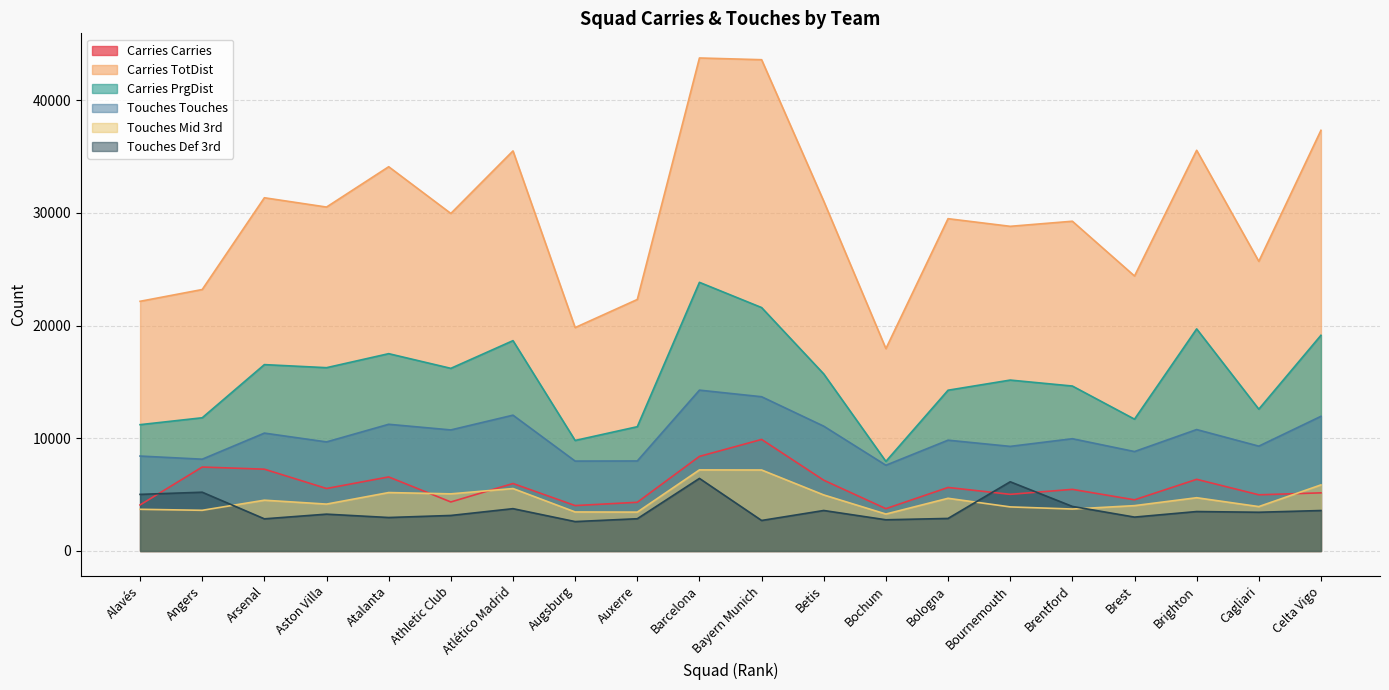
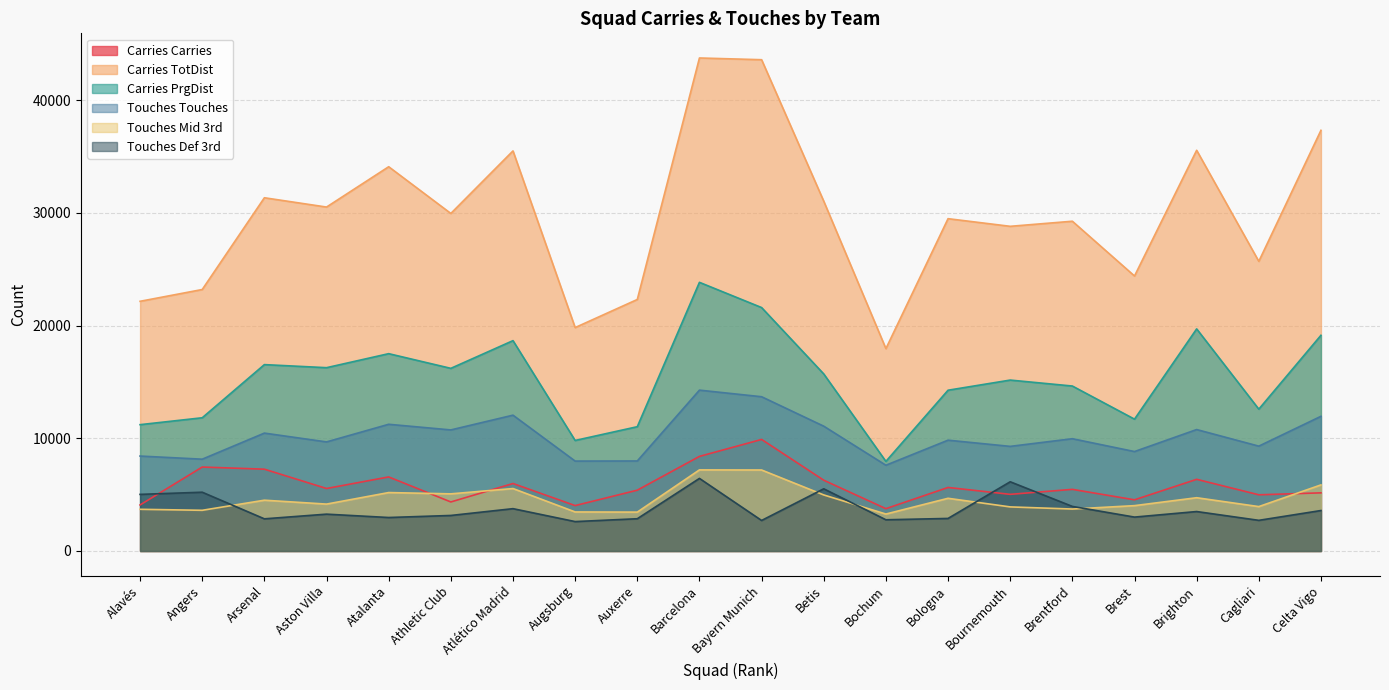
Carries Carries, Auxerre: 4300 -> 5400
Touches Def 3rd, Betis: 3600 -> 5500
Touches Def 3rd, Cagliari: 3400 -> 2700
